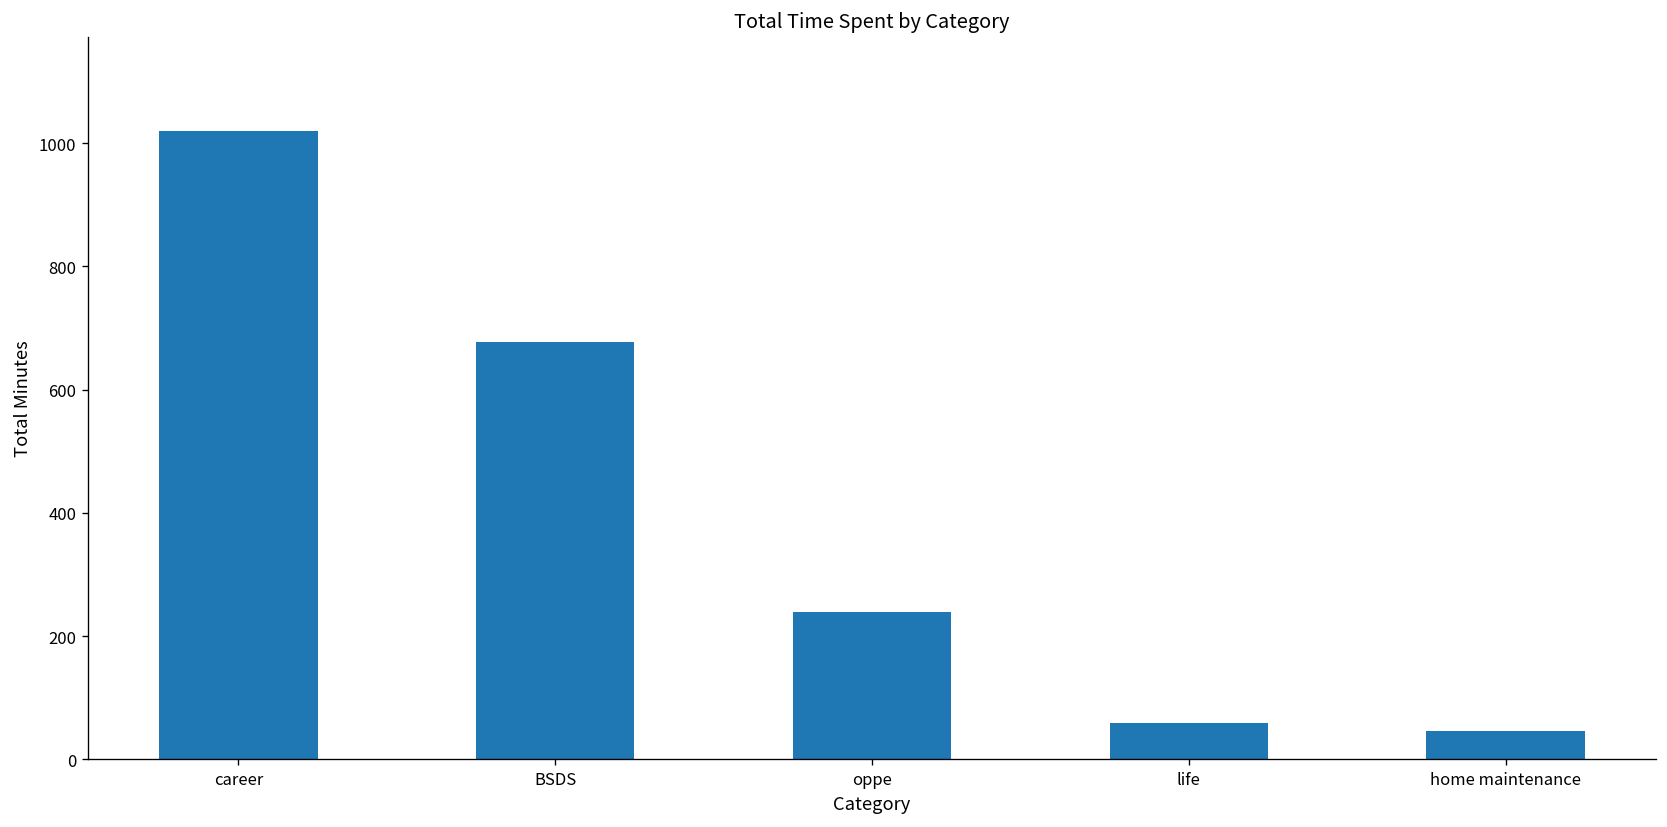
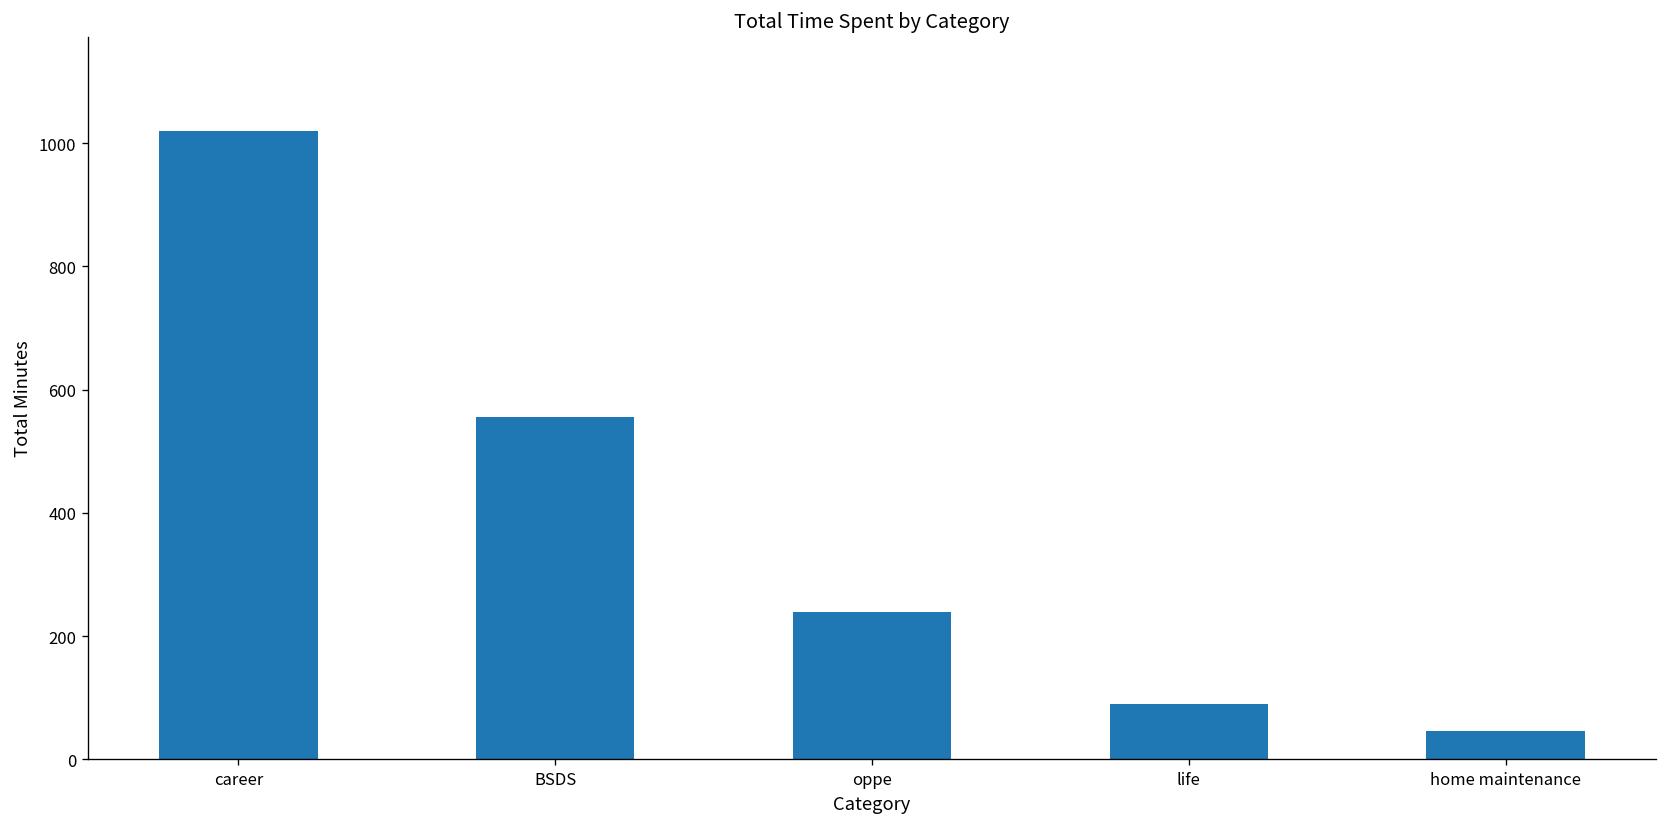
BSDS: 680 -> 560
life: 60 -> 90
